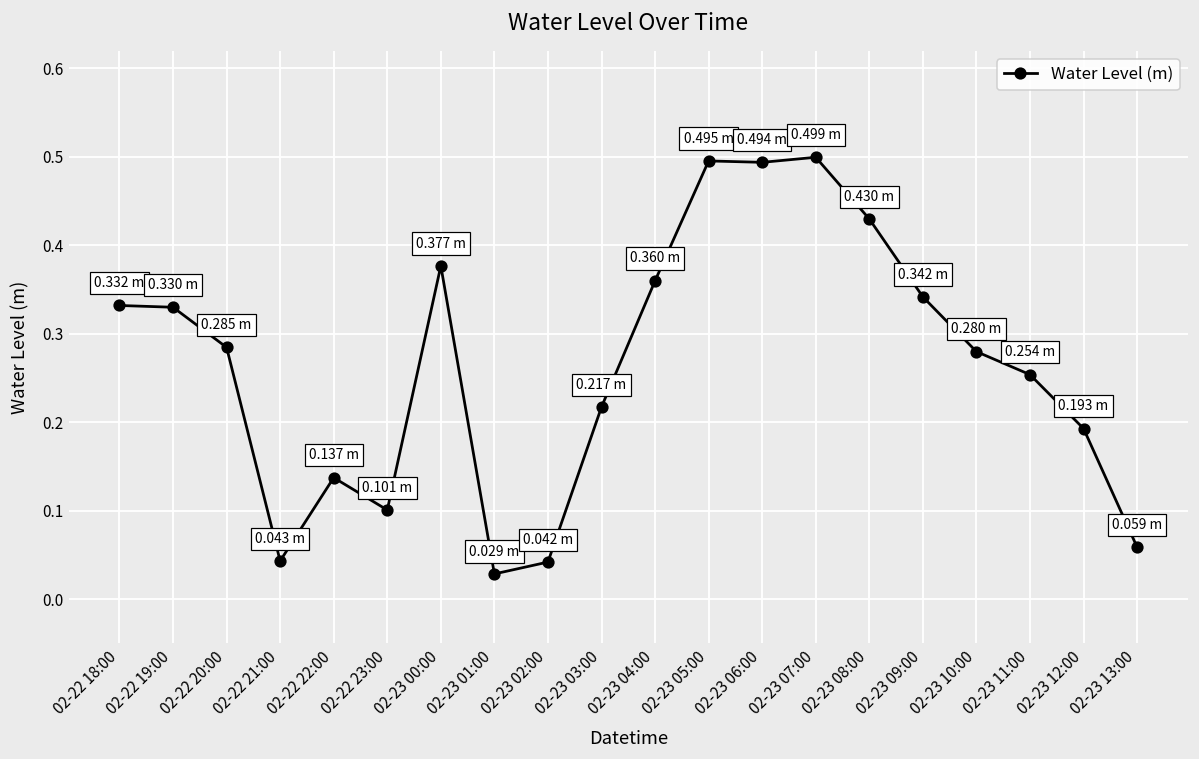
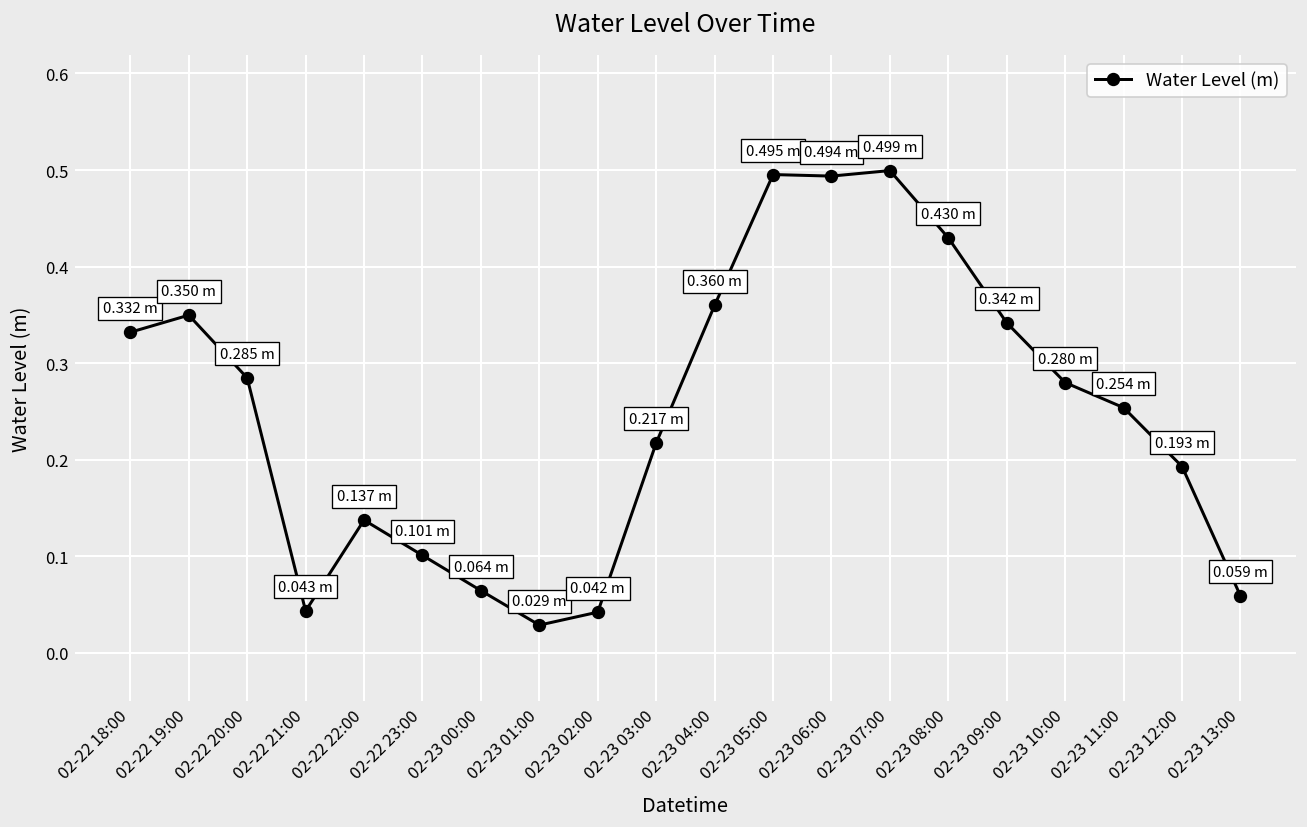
02-22 19:00: 0.330 -> 0.350
02-23 00:00: 0.377 -> 0.064
